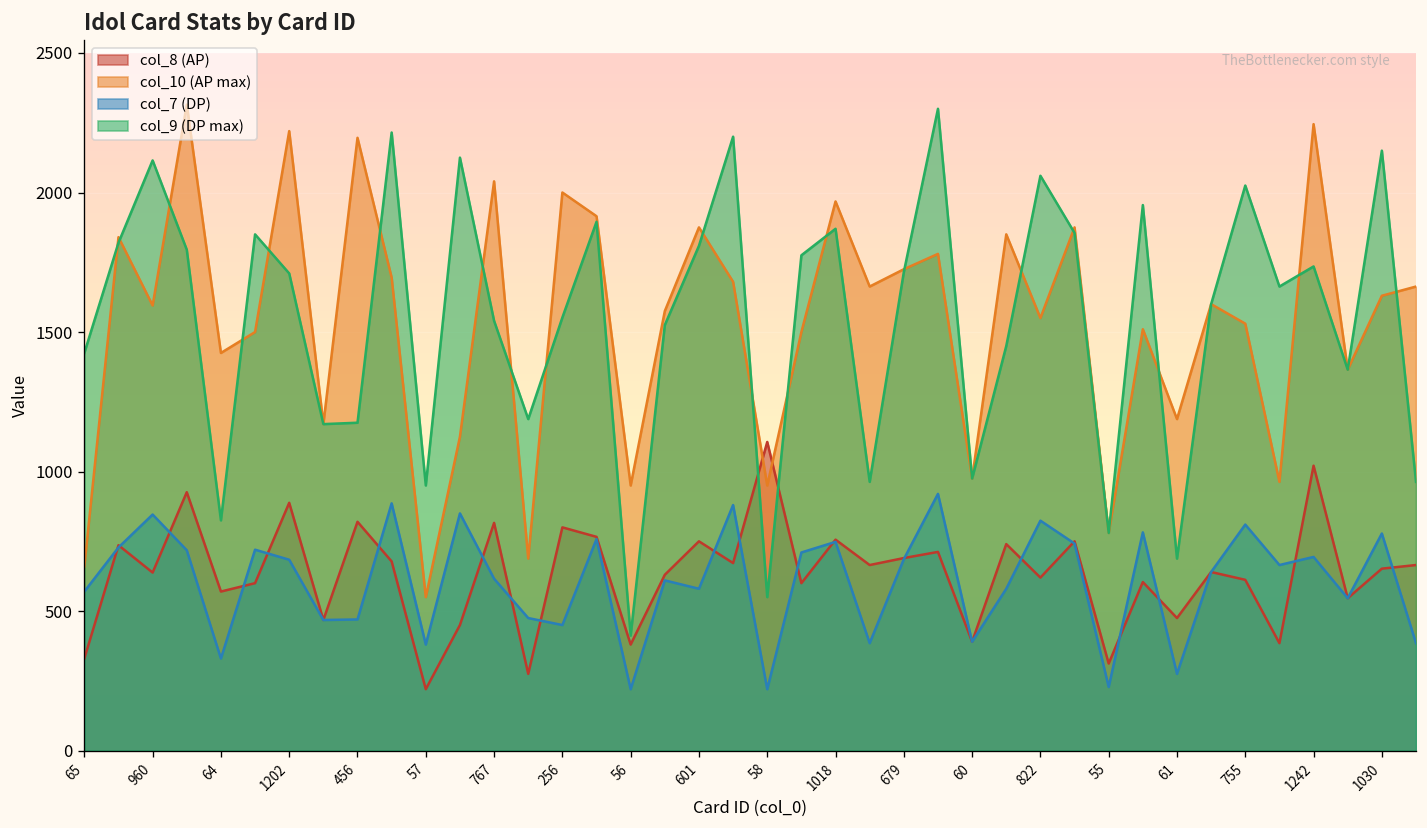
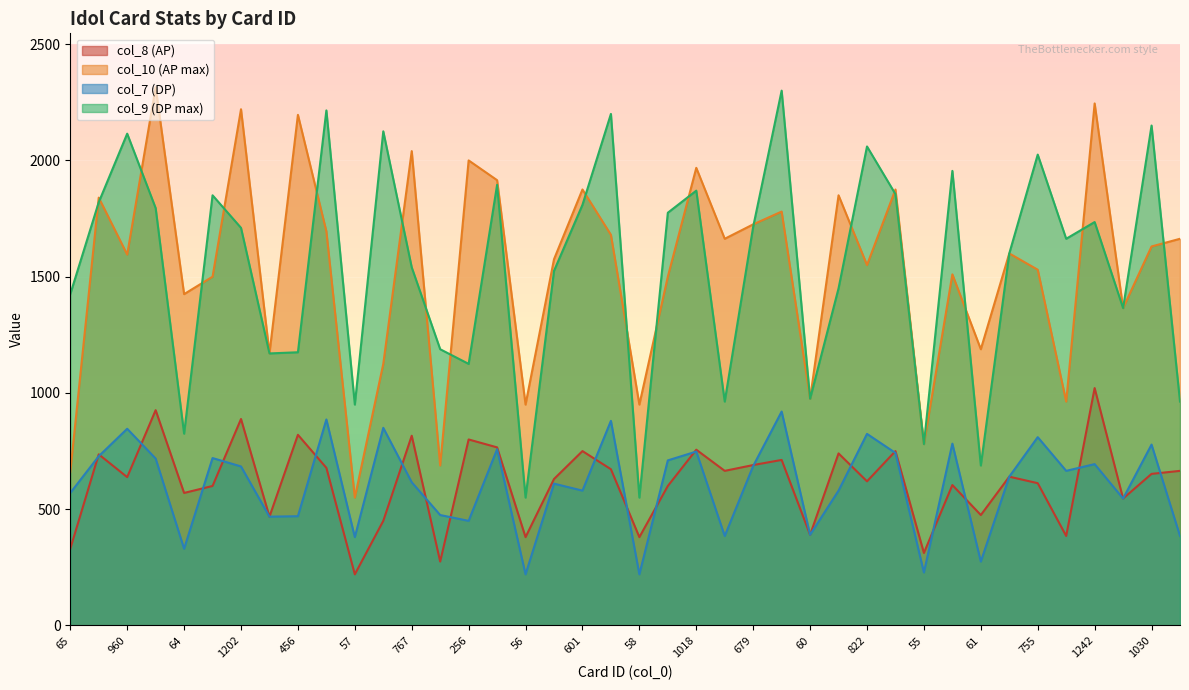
col_9 (DP max), 256: 1550 -> 1130
col_9 (DP max), 56: 410 -> 550
col_8 (AP), 58: 1110 -> 380
